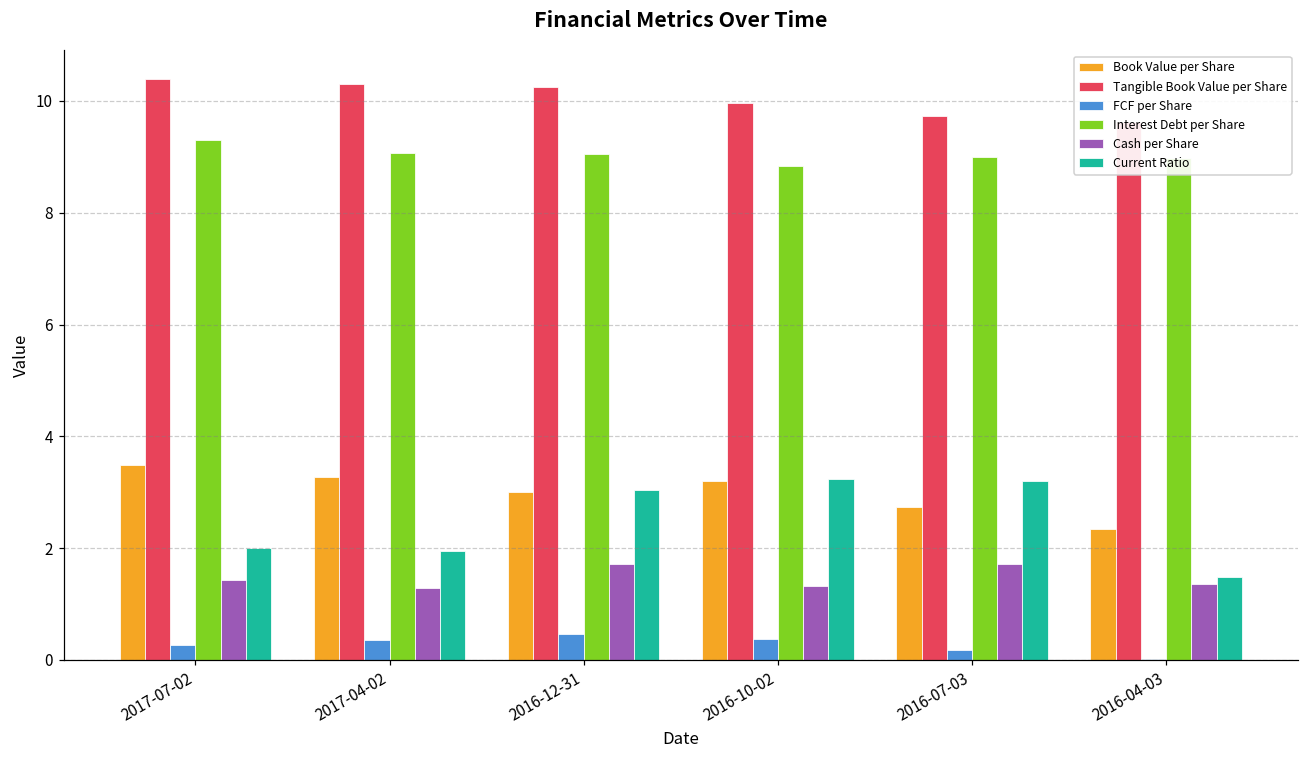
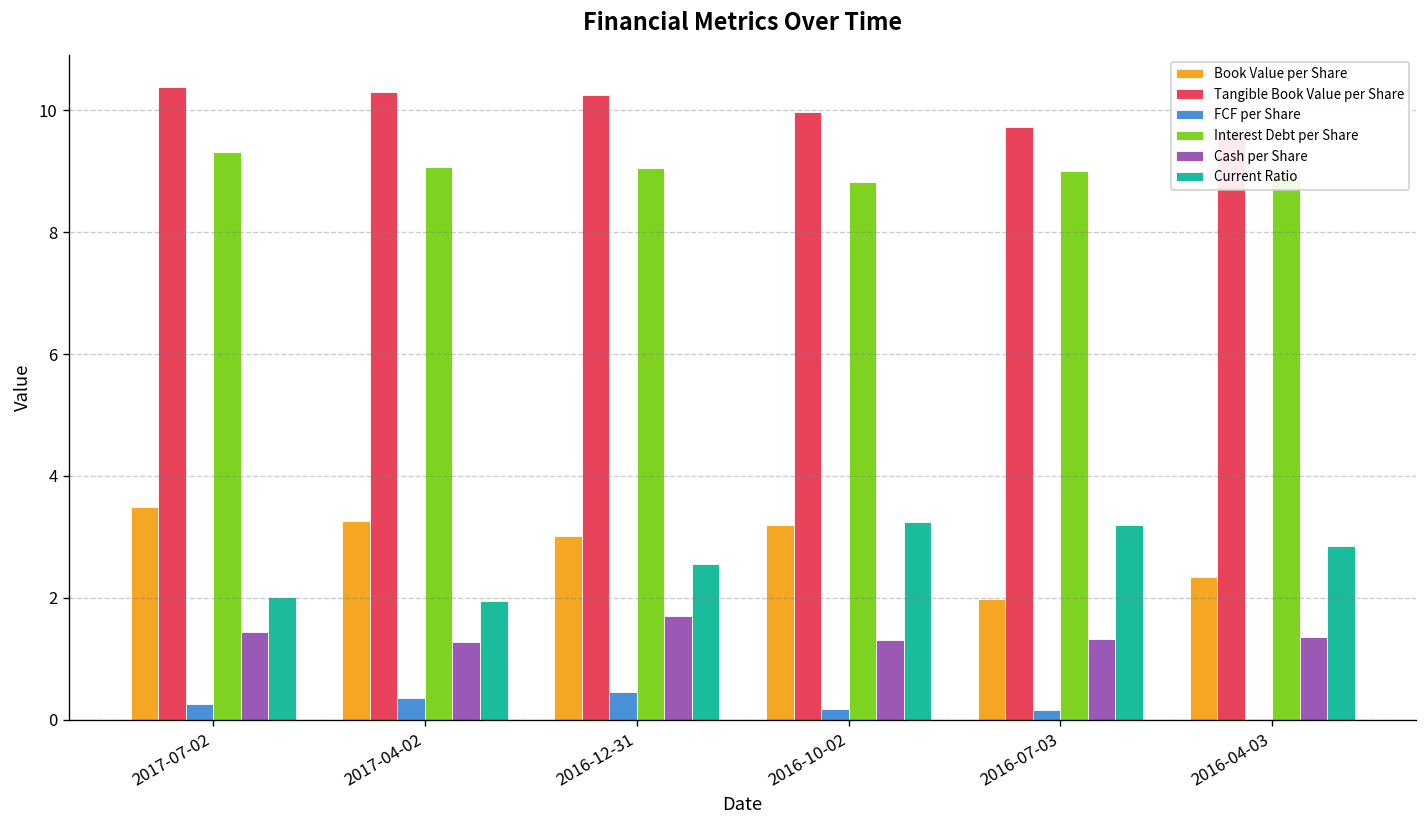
Current Ratio, 2016-12-31: 3.0 -> 2.6
FCF per Share, 2016-10-02: 0.4 -> 0.2
Book Value per Share, 2016-07-03: 2.7 -> 2.0
Cash per Share, 2016-07-03: 1.7 -> 1.3
Current Ratio, 2016-04-03: 1.5 -> 2.8
